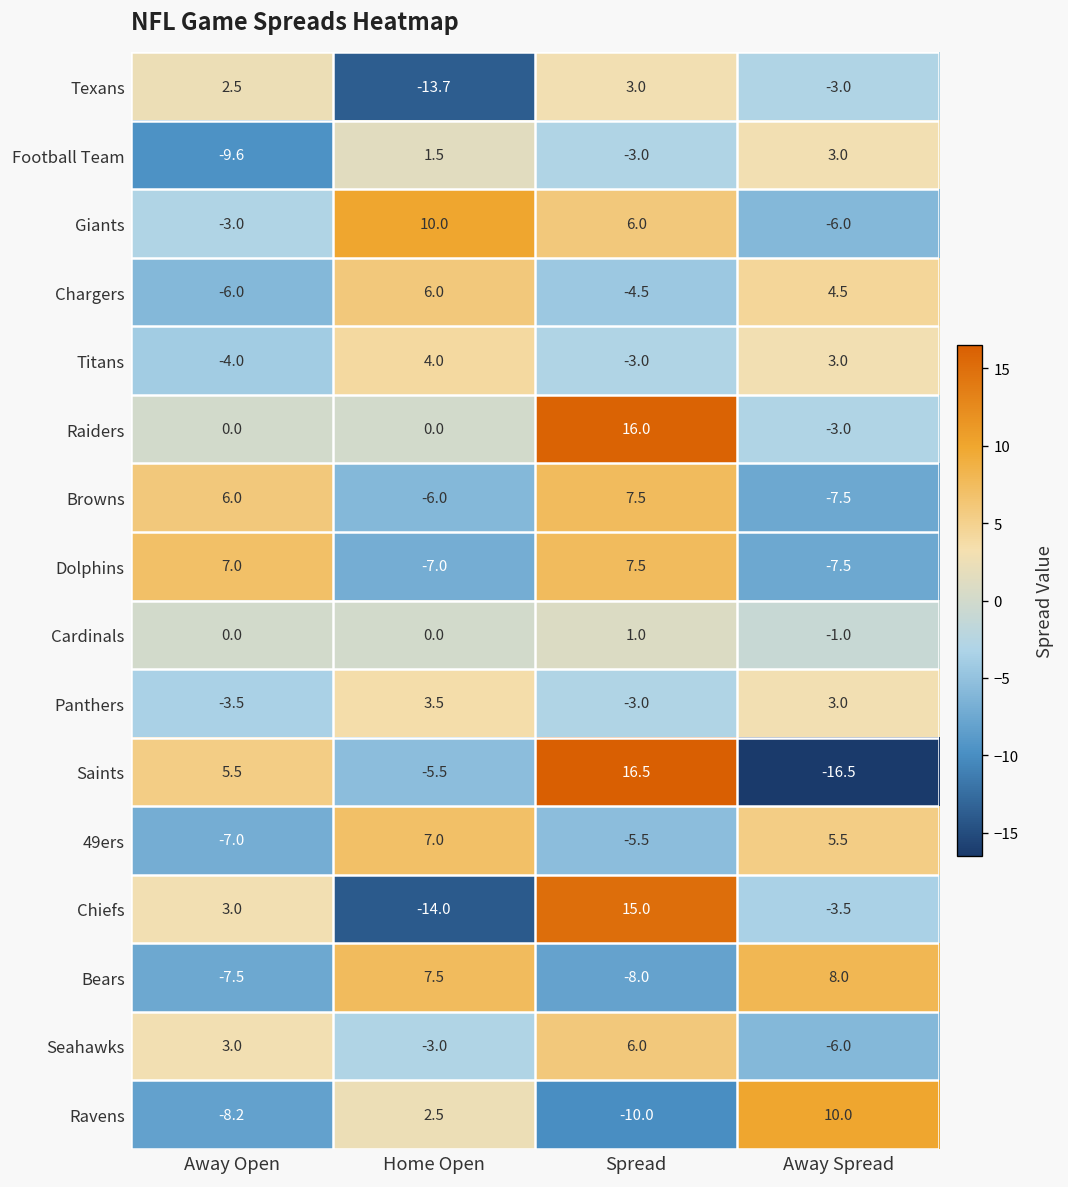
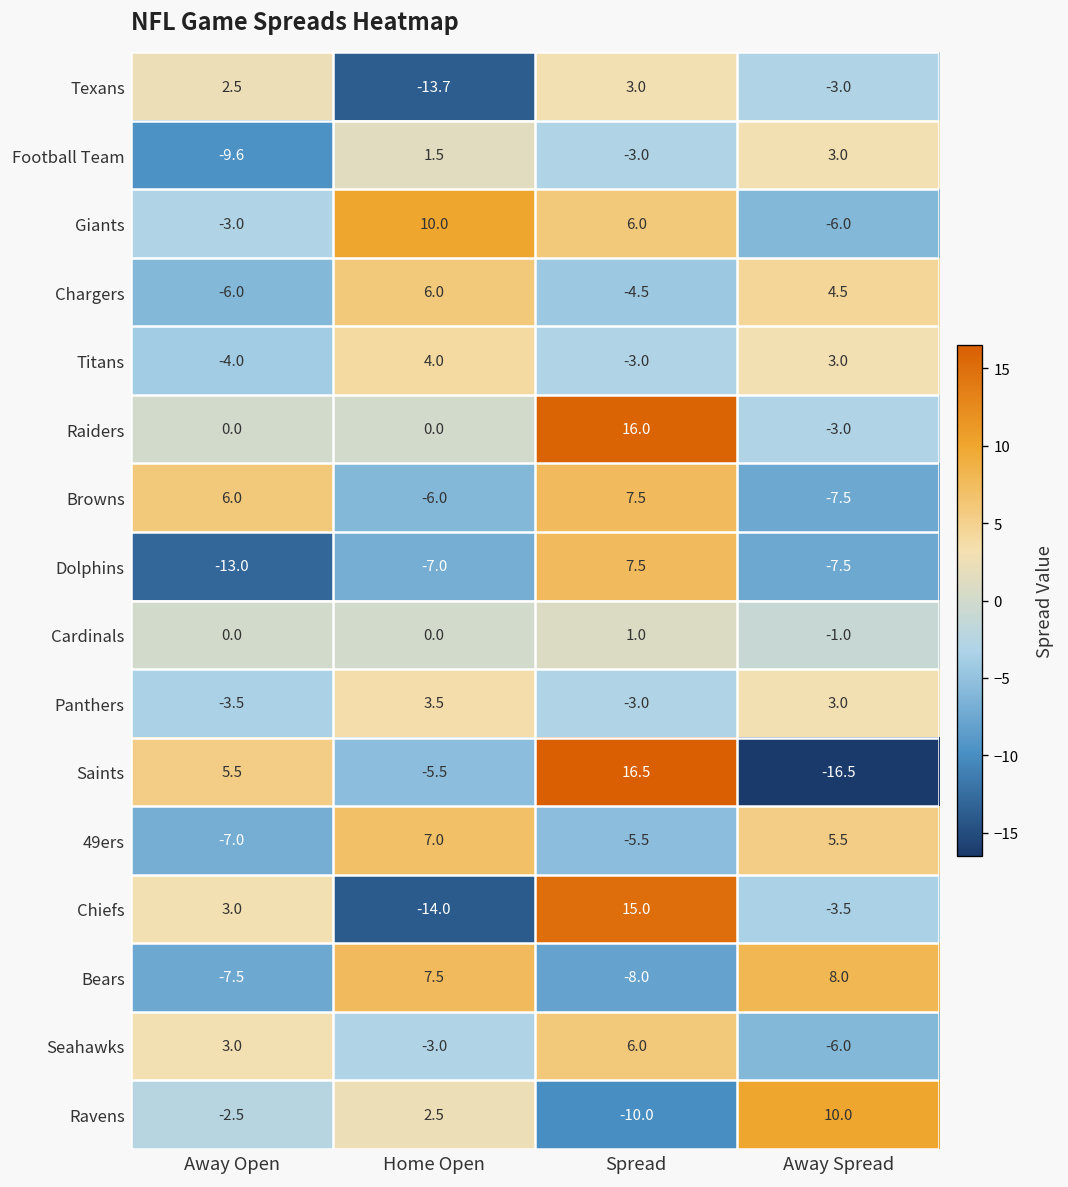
Dolphins, Away Open: 7.0 -> -13.0
Ravens, Away Open: -8.2 -> -2.5
